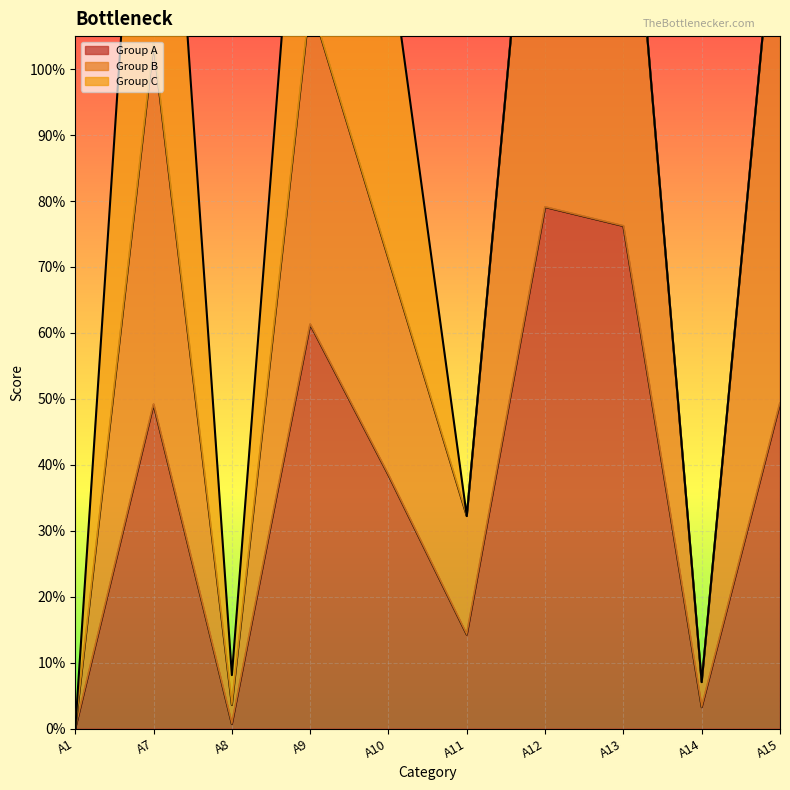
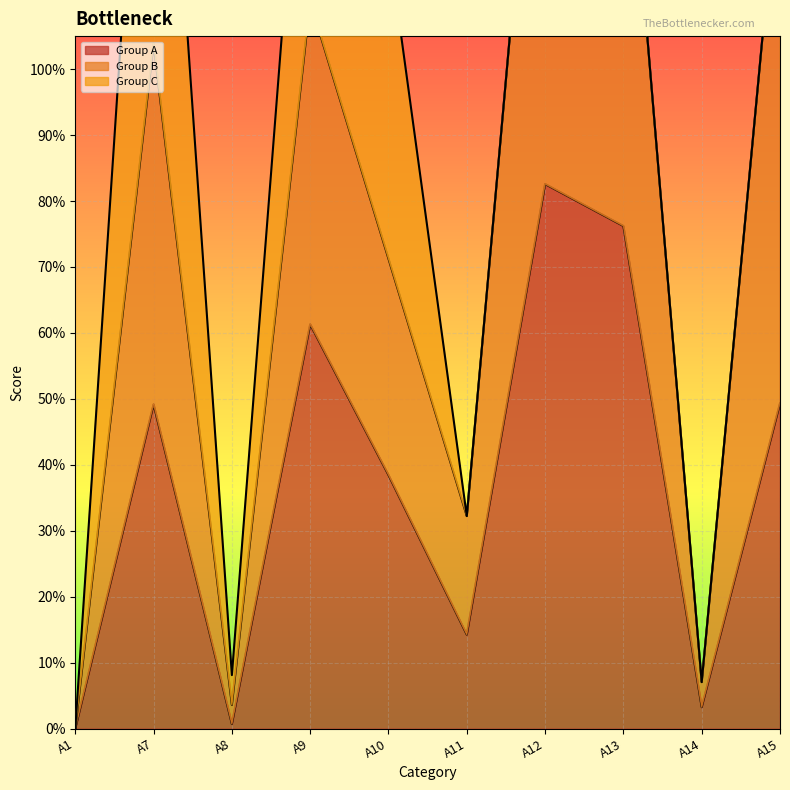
Group A, A12: 79% -> 83%
